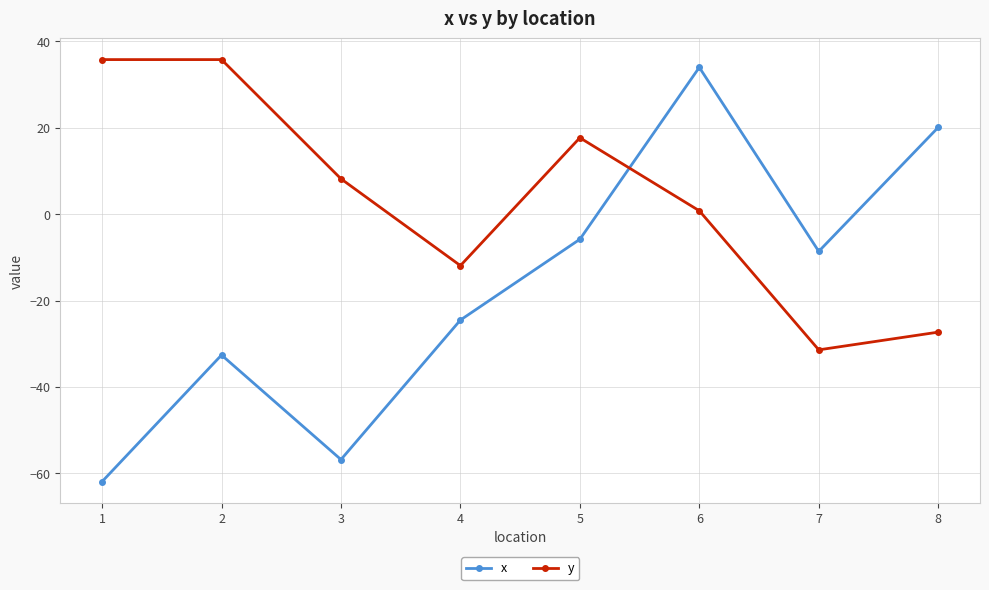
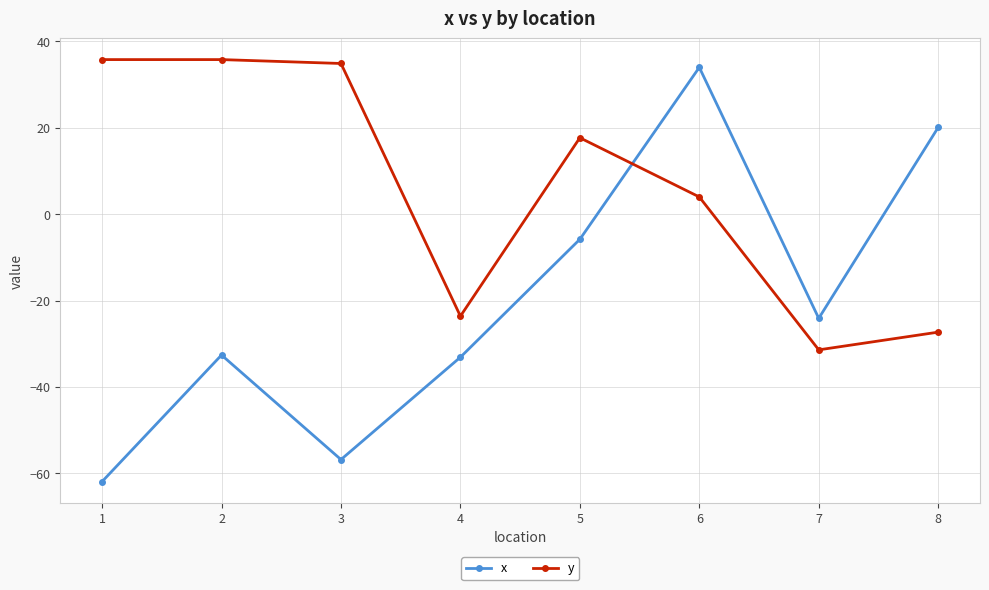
y, 3: 8 -> 35
x, 4: -25 -> -33
y, 4: -12 -> -24
y, 6: 1 -> 4
x, 7: -9 -> -24
